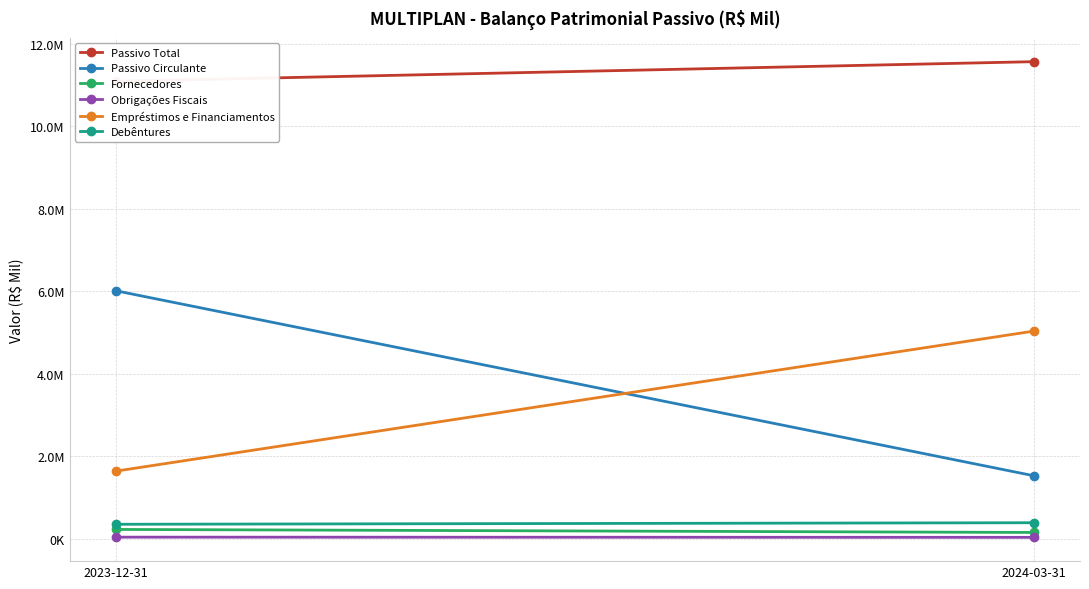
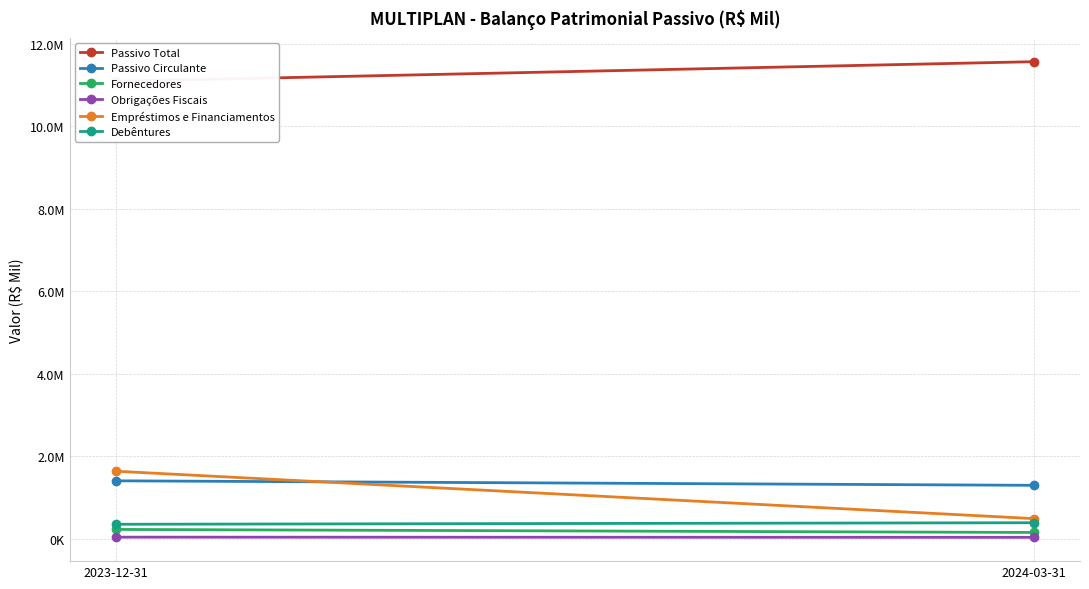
Passivo Circulante, 2023-12-31: 6000000 -> 1400000
Passivo Circulante, 2024-03-31: 1500000 -> 1300000
Empréstimos e Financiamentos, 2024-03-31: 5000000 -> 500000
